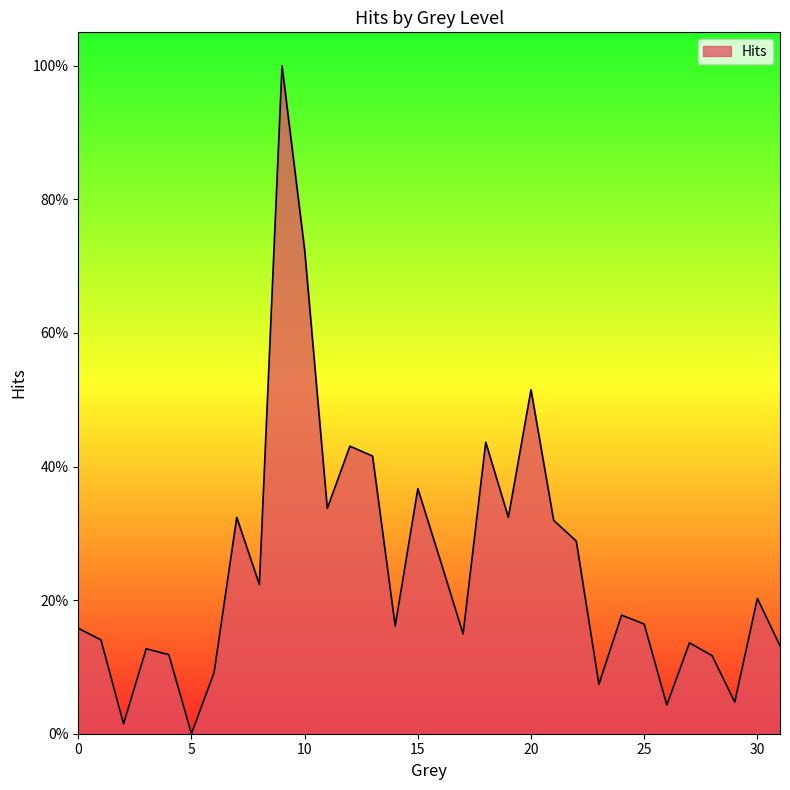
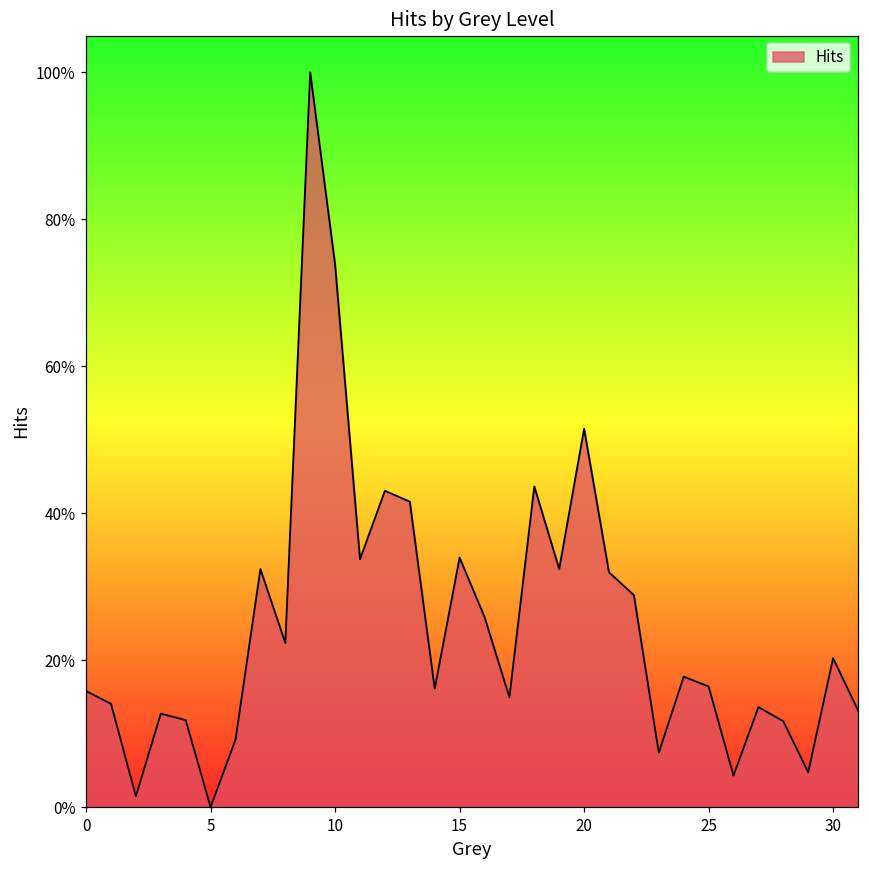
10: 72% -> 74%
15: 37% -> 34%
